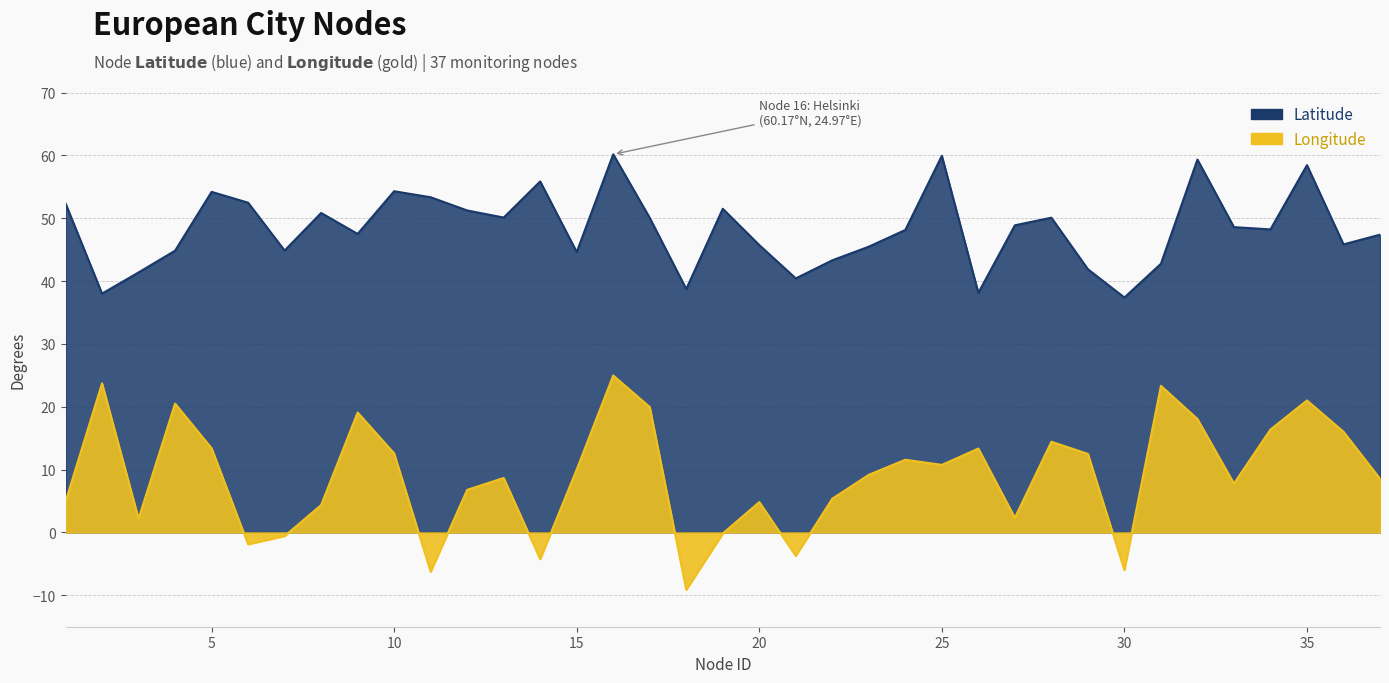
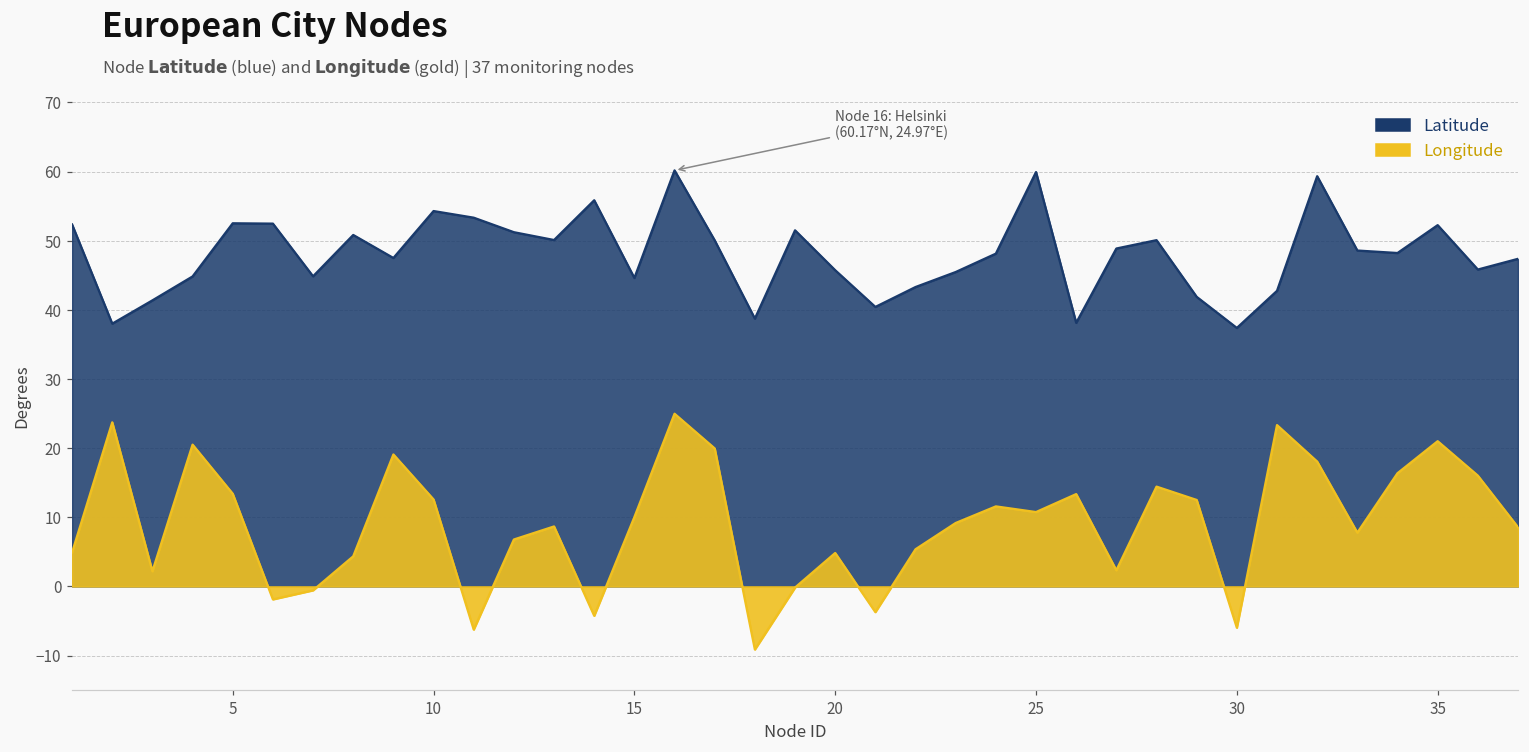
Latitude, 5: 54 -> 53
Latitude, 35: 58 -> 52
